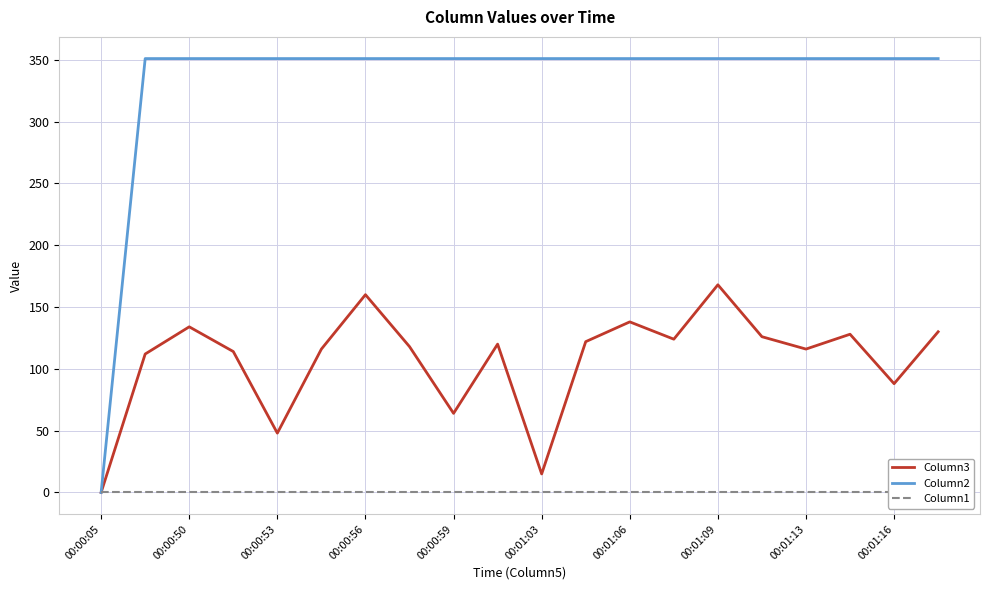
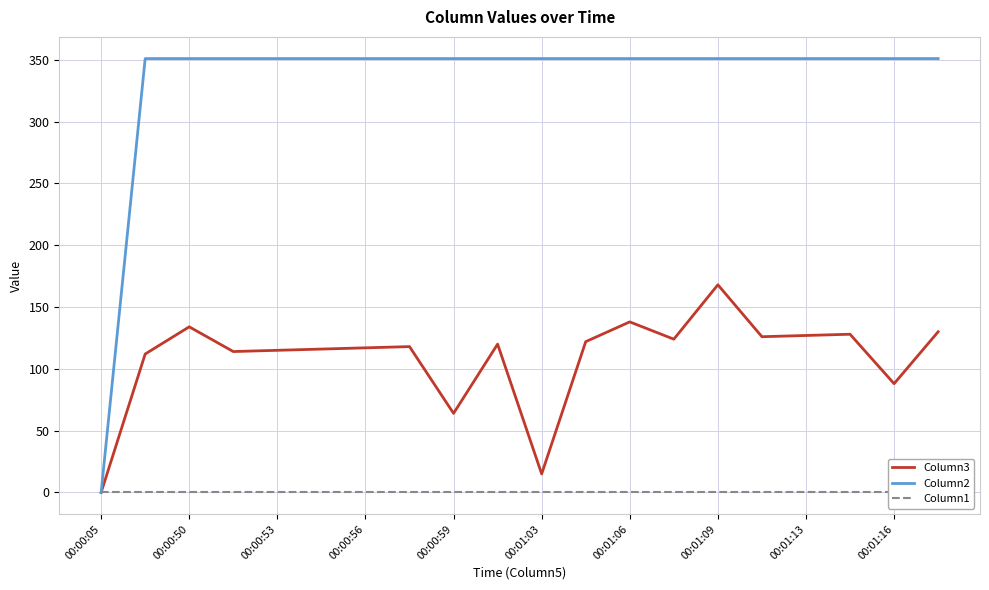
Column3, 00:00:53: 48 -> 115
Column3, 00:00:56: 160 -> 117
Column3, 00:01:13: 116 -> 127
